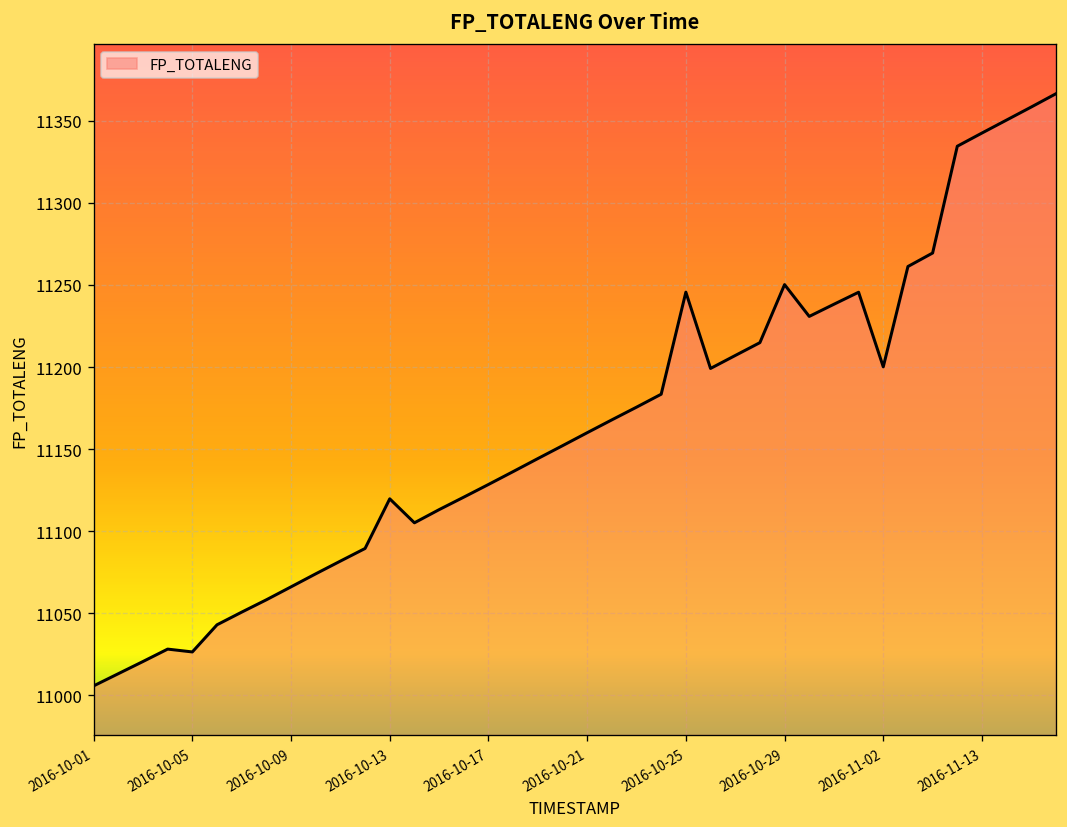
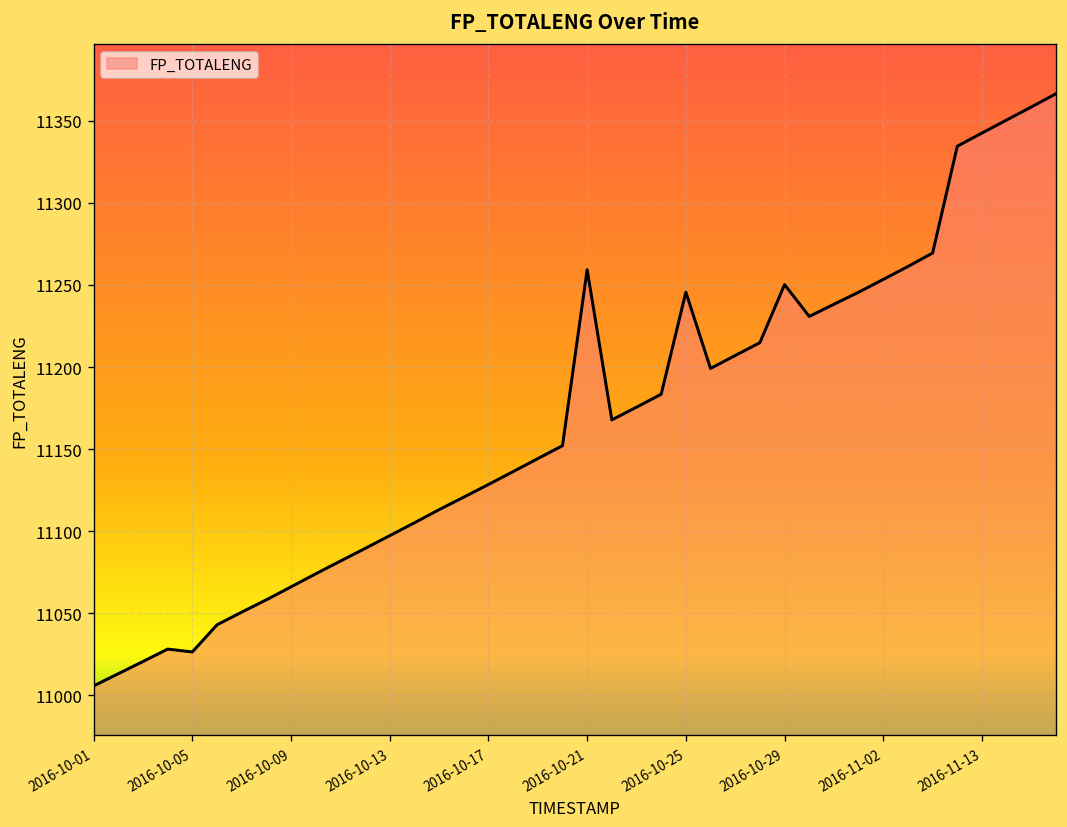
2016-10-13: 11120 -> 11097
2016-10-21: 11160 -> 11259
2016-11-02: 11200 -> 11253
